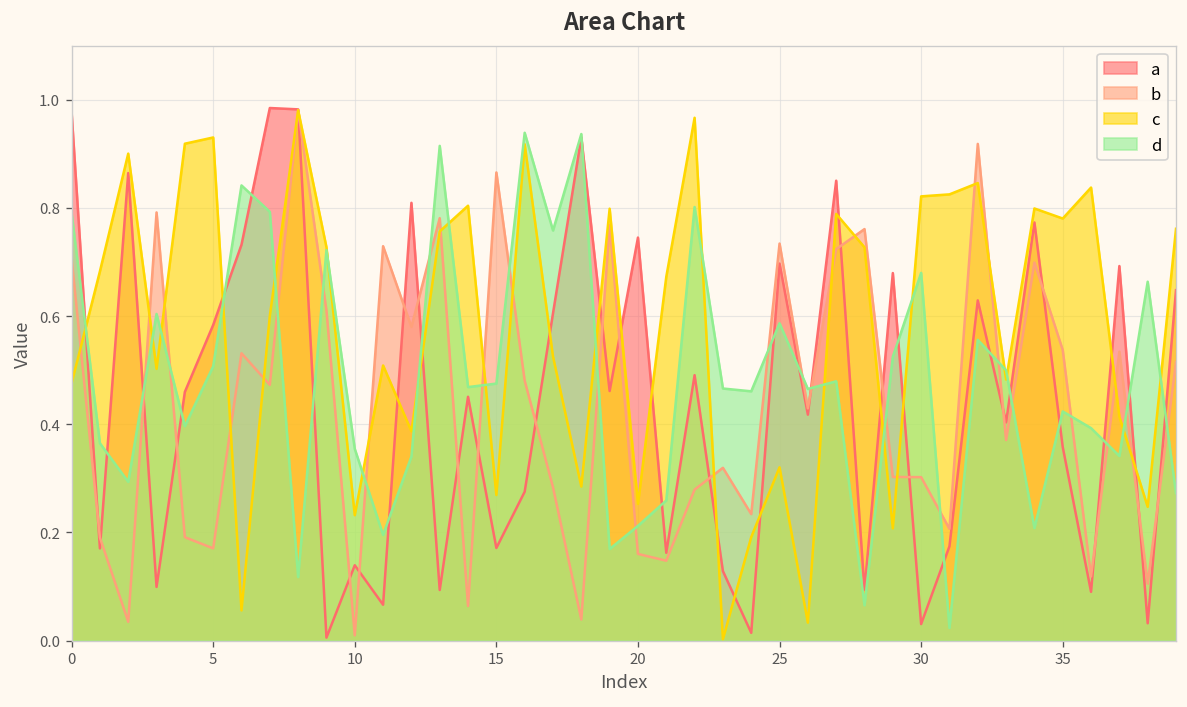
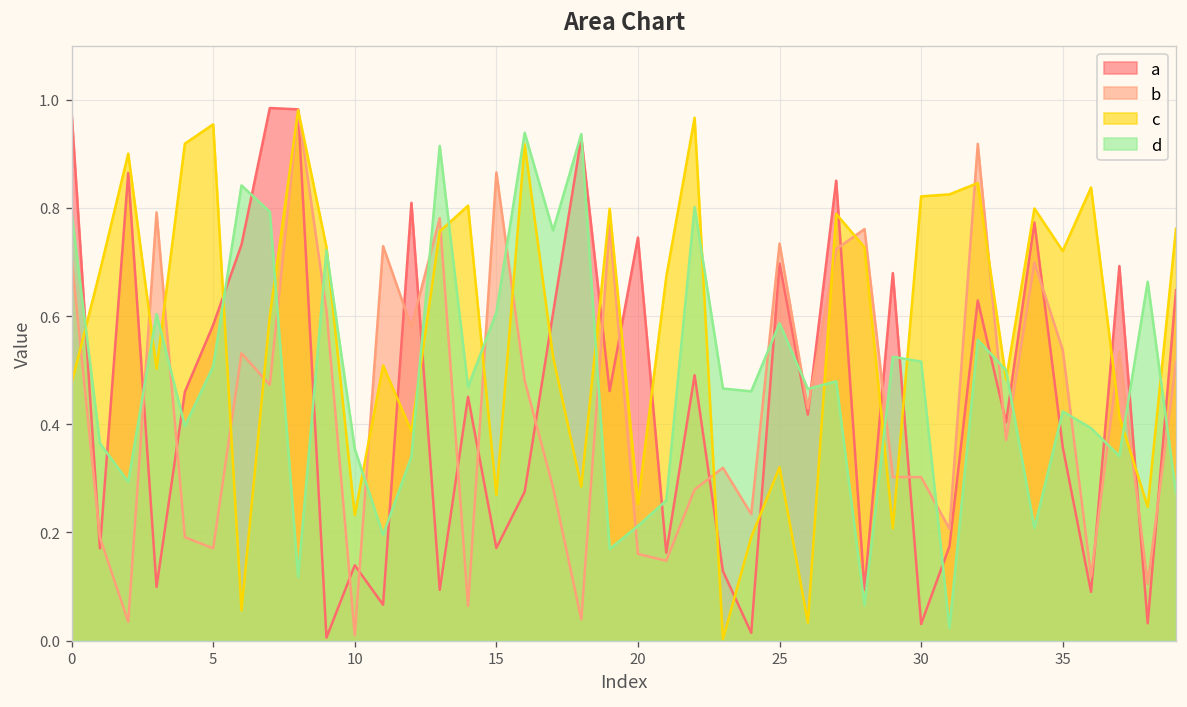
c, 5: 0.93 -> 0.95
d, 15: 0.48 -> 0.61
d, 30: 0.68 -> 0.52
c, 35: 0.78 -> 0.72
